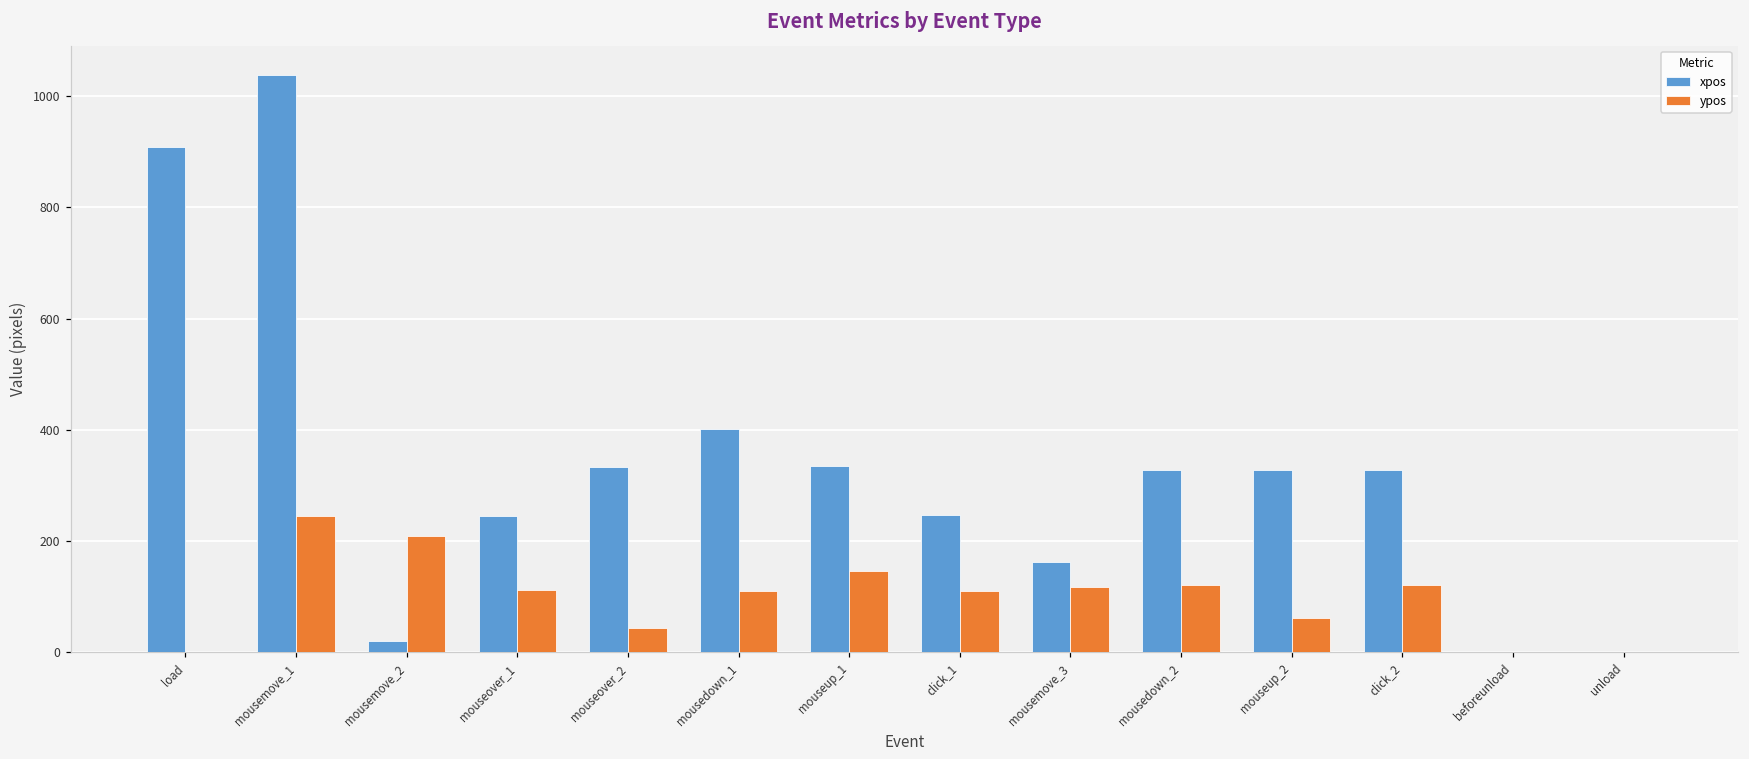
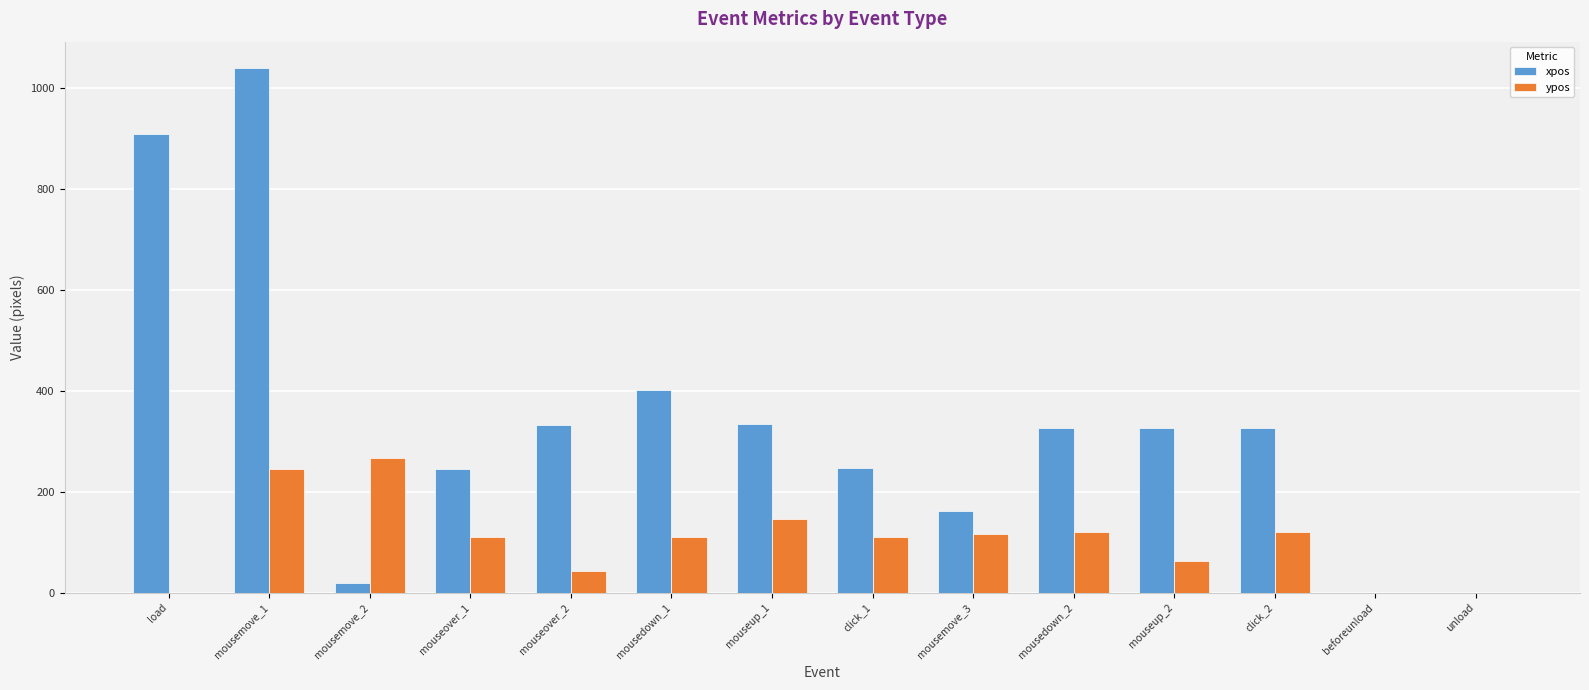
ypos, mousemove_2: 210 -> 270
